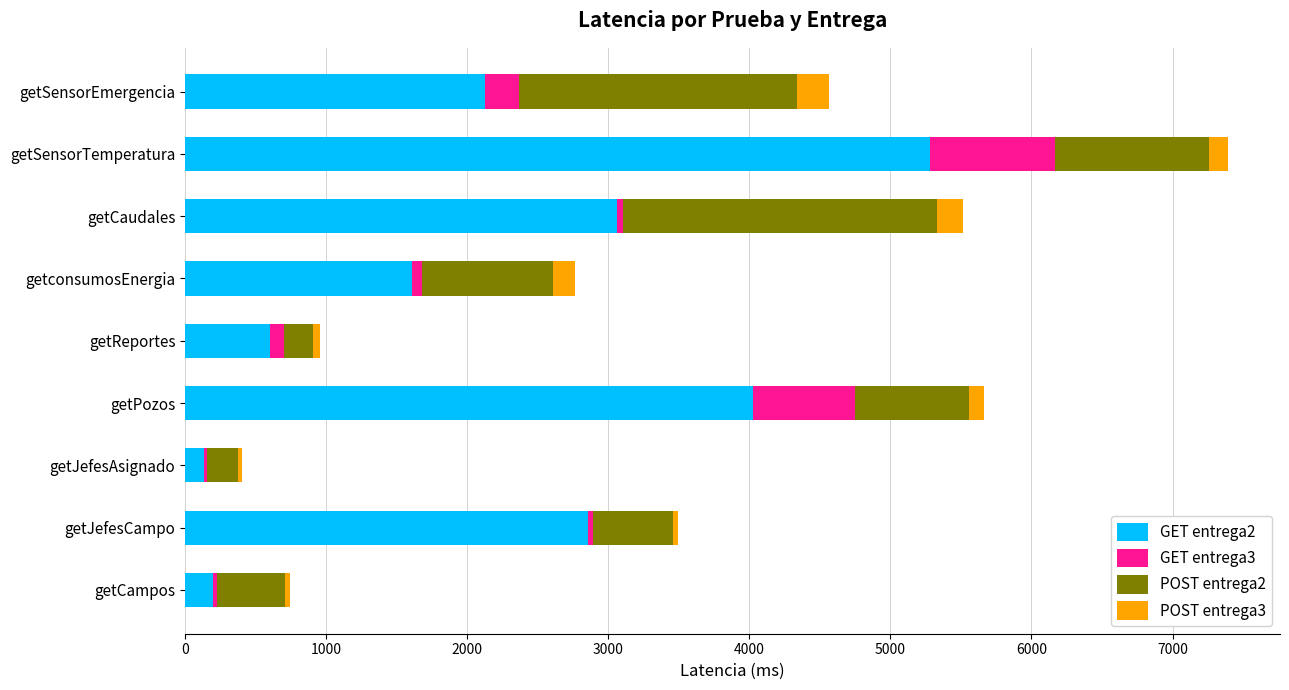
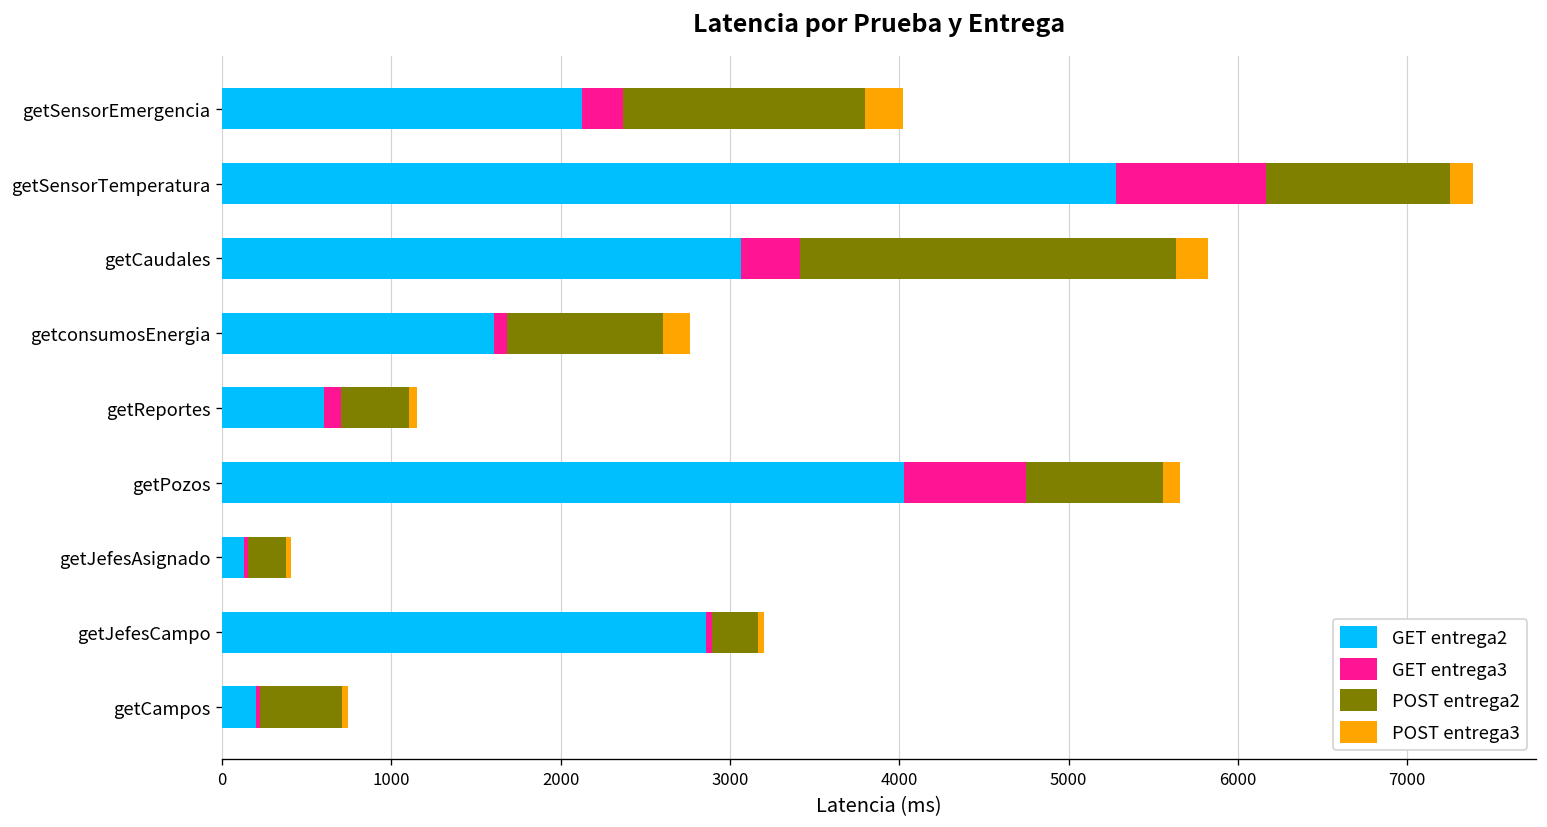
POST entrega2, getSensorEmergencia: 1970 -> 1430
GET entrega3, getCaudales: 40 -> 350
POST entrega2, getReportes: 210 -> 400
POST entrega2, getJefesCampo: 570 -> 270
